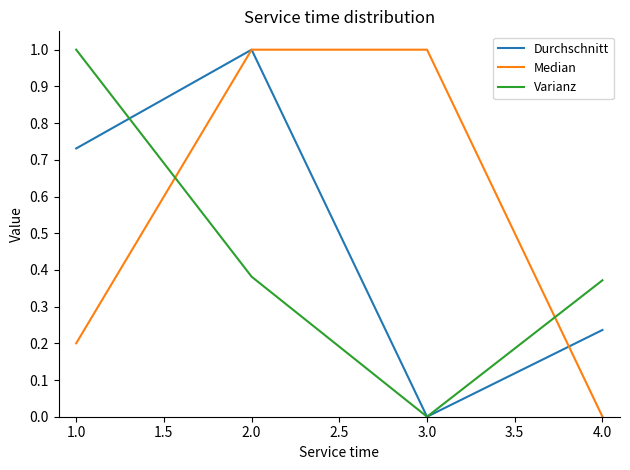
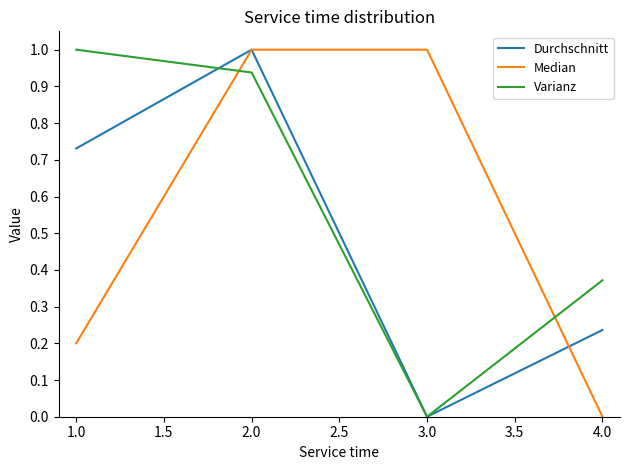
Varianz, 2.0: 0.38 -> 0.94
